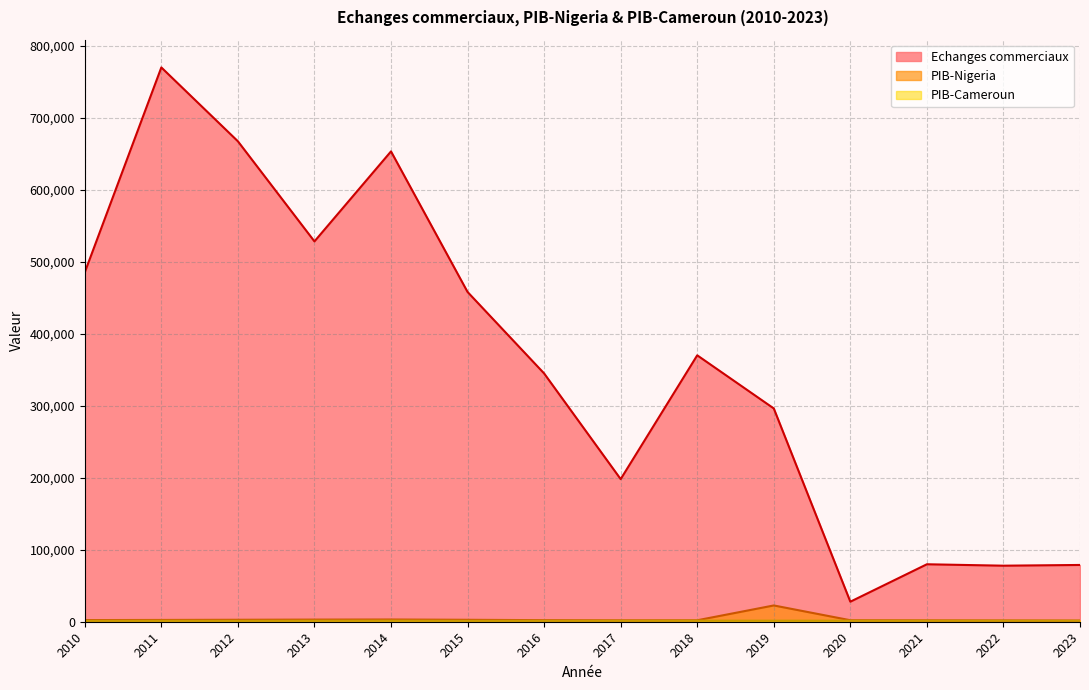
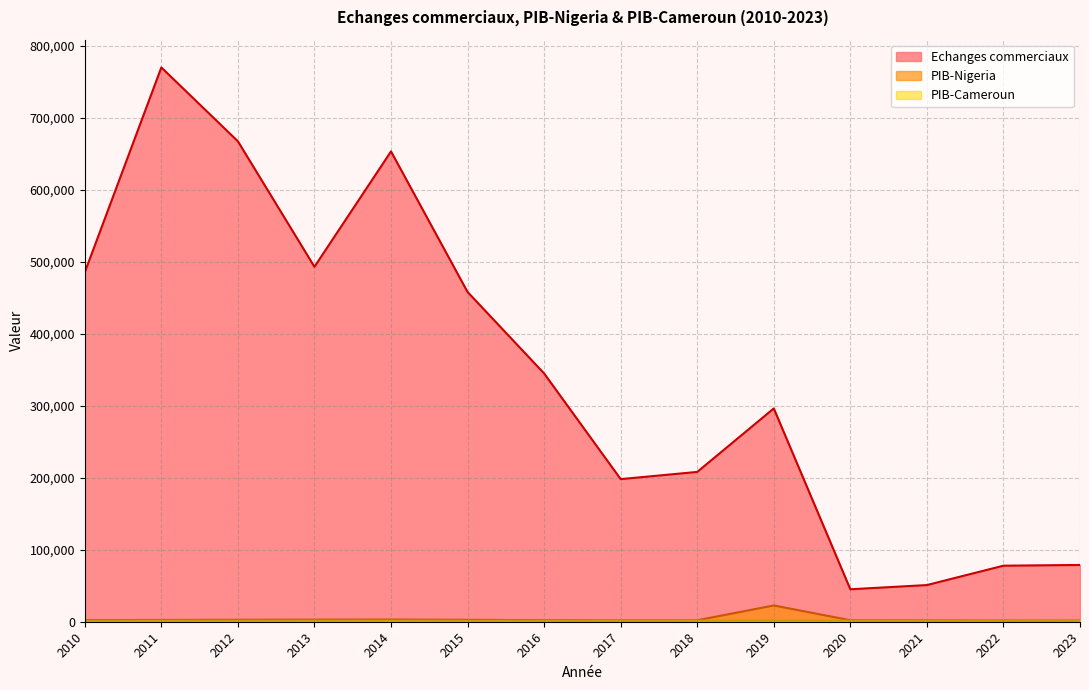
Echanges commerciaux, 2013: 530,000 -> 490,000
Echanges commerciaux, 2018: 370,000 -> 210,000
Echanges commerciaux, 2020: 30,000 -> 50,000
Echanges commerciaux, 2021: 80,000 -> 50,000
